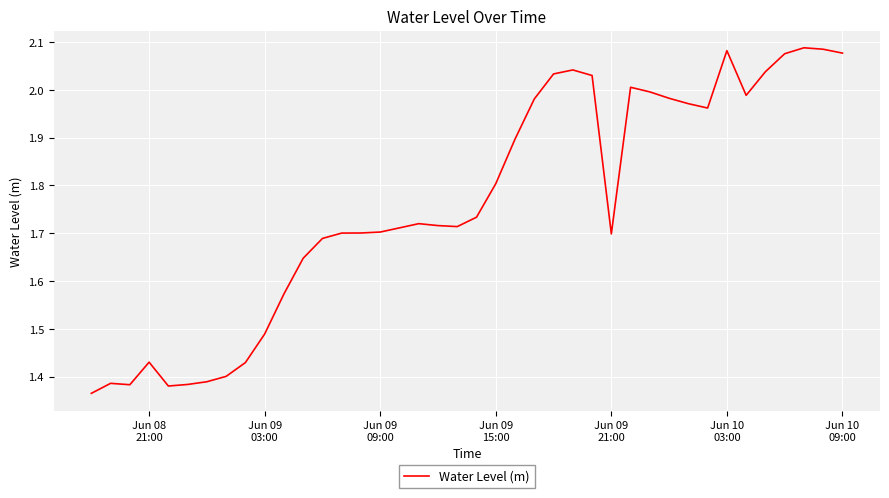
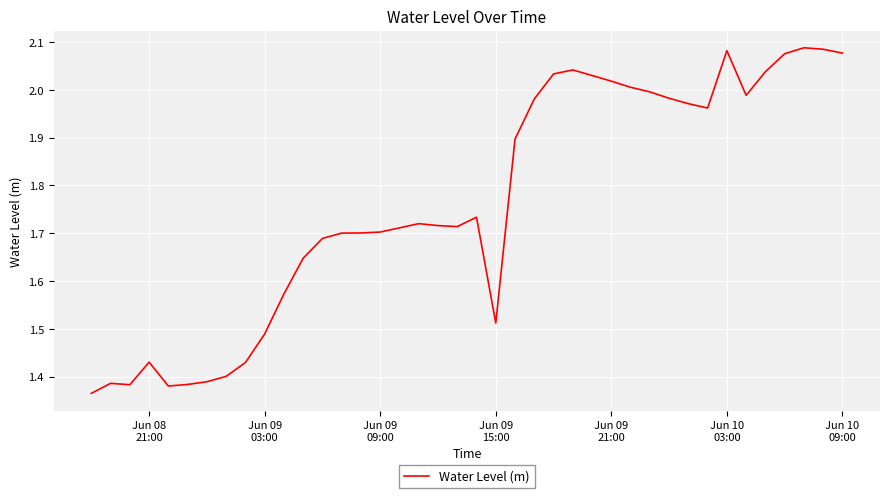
Jun 09 15:00: 1.80 -> 1.51
Jun 09 21:00: 1.70 -> 2.02
